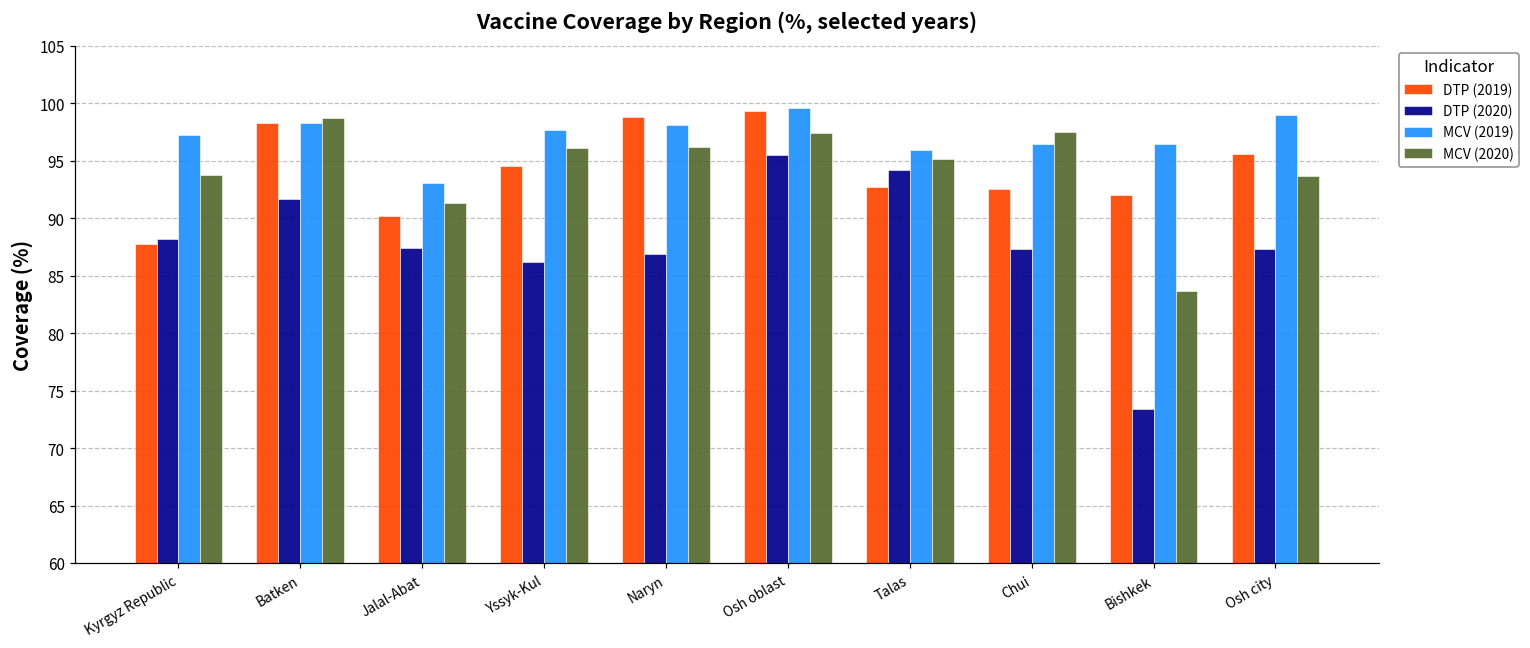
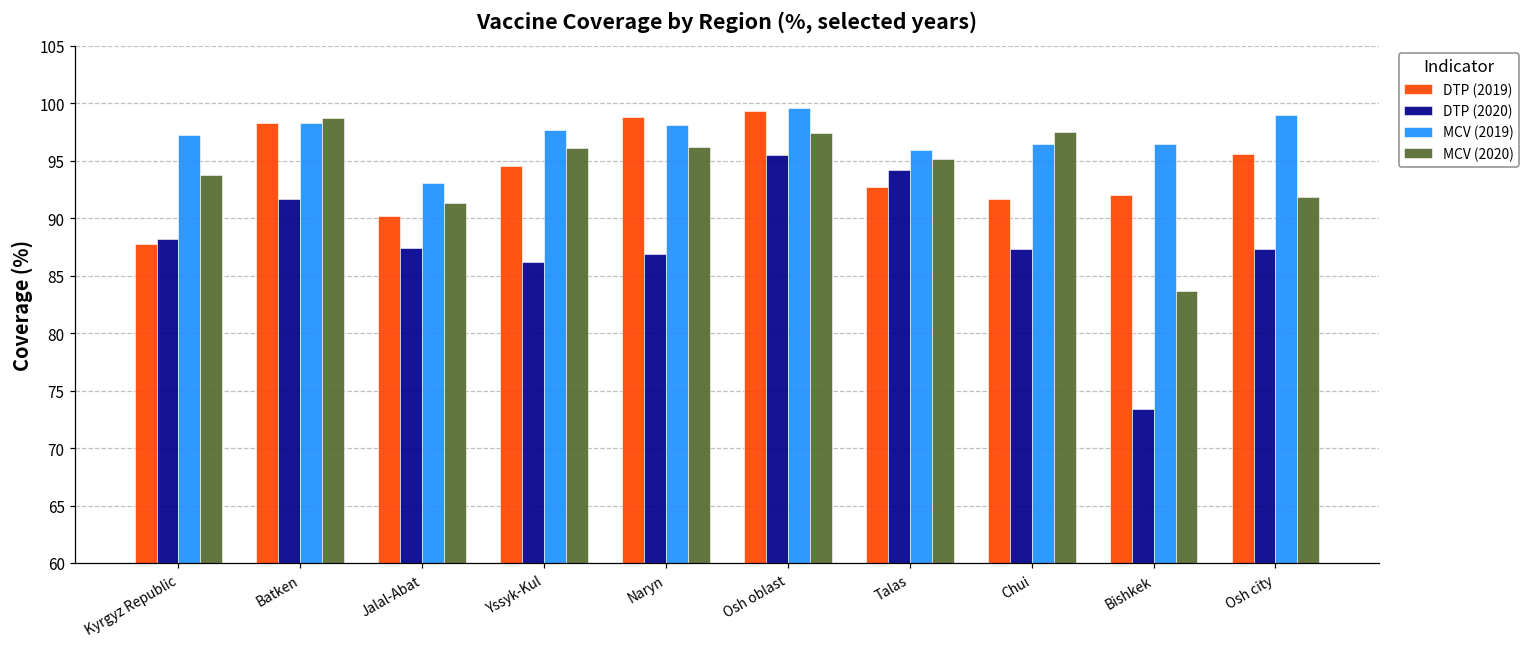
DTP (2019), Chui: 92.5 -> 91.7
MCV (2020), Osh city: 93.7 -> 91.8
